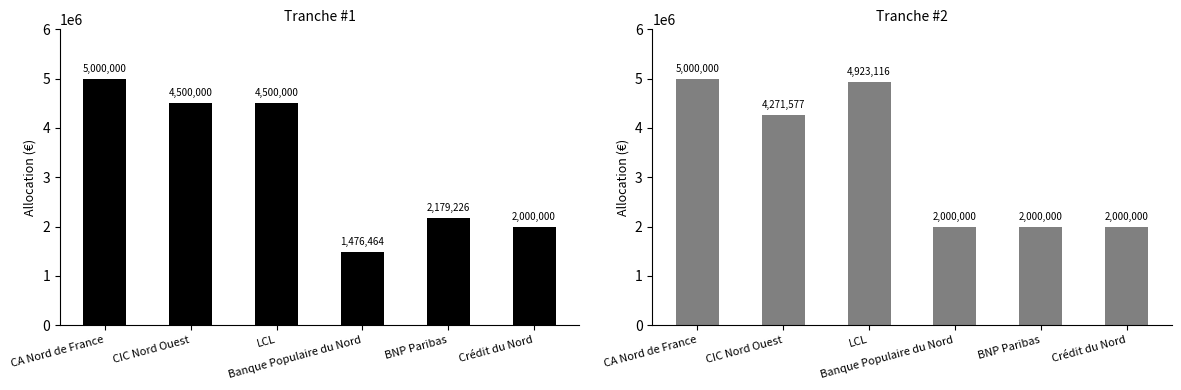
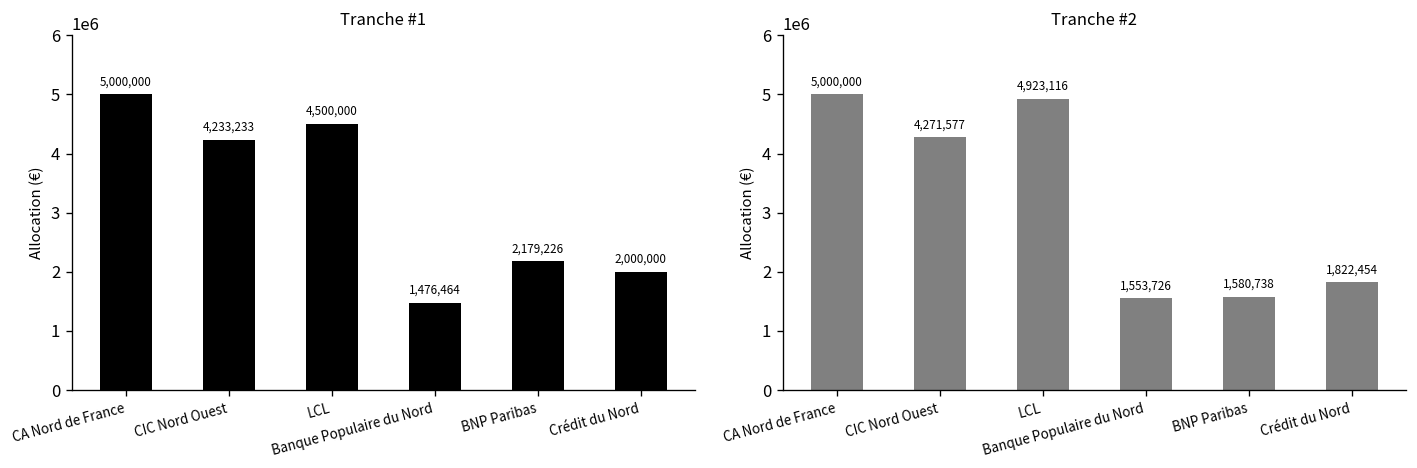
Tranche #1, CIC Nord Ouest: 4,500,000 -> 4,233,233
Tranche #2, Banque Populaire du Nord: 2,000,000 -> 1,553,726
Tranche #2, BNP Paribas: 2,000,000 -> 1,580,738
Tranche #2, Crédit du Nord: 2,000,000 -> 1,822,454
